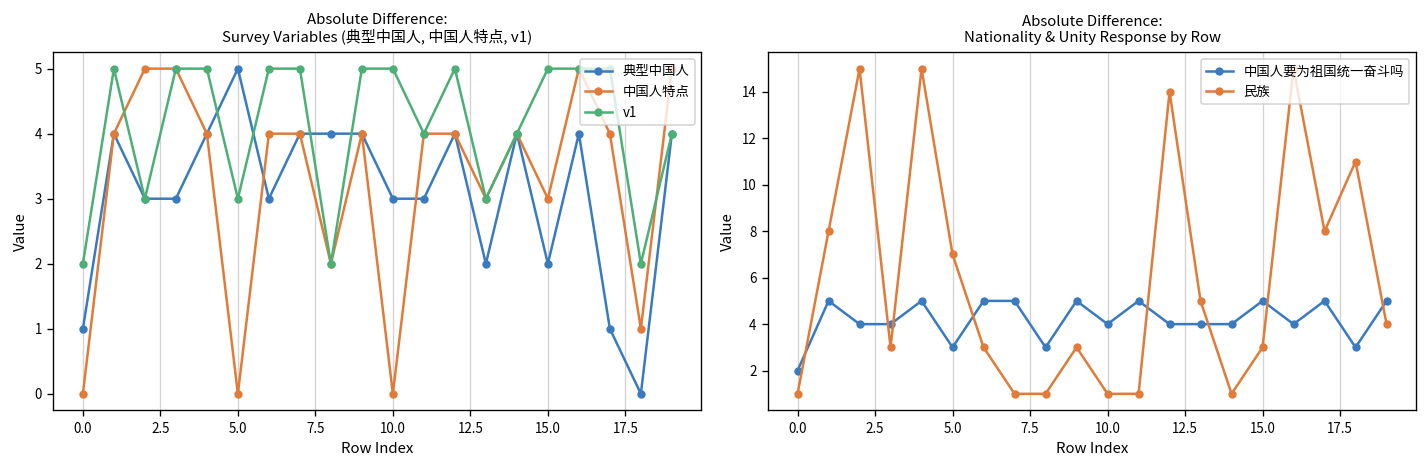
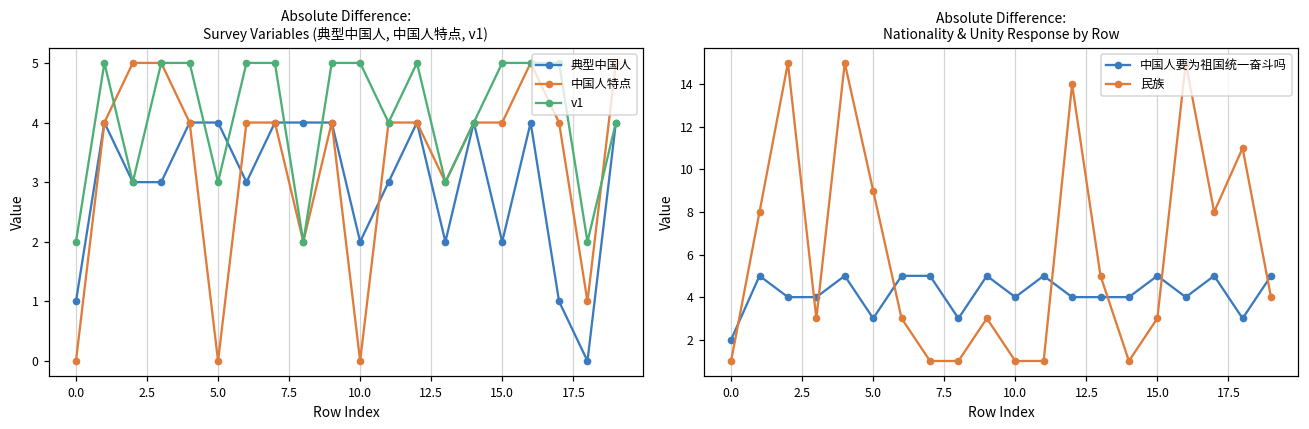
Absolute Difference: Survey Variables (典型中国人, 中国人特点, v1), 典型中国人, 5.0: 5 -> 4
Absolute Difference: Survey Variables (典型中国人, 中国人特点, v1), 典型中国人, 10.0: 3 -> 2
Absolute Difference: Survey Variables (典型中国人, 中国人特点, v1), 中国人特点, 15.0: 3 -> 4
Absolute Difference: Nationality & Unity Response by Row, 民族, 5.0: 7 -> 9
